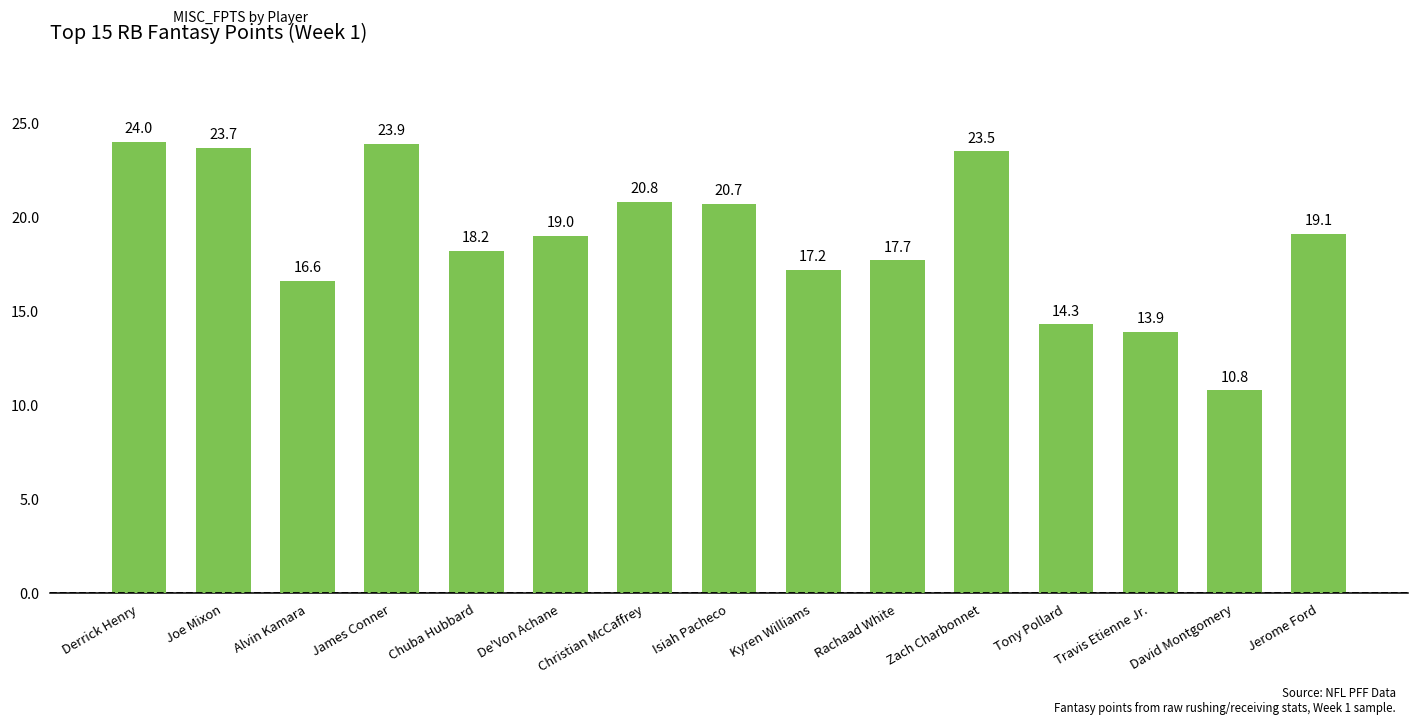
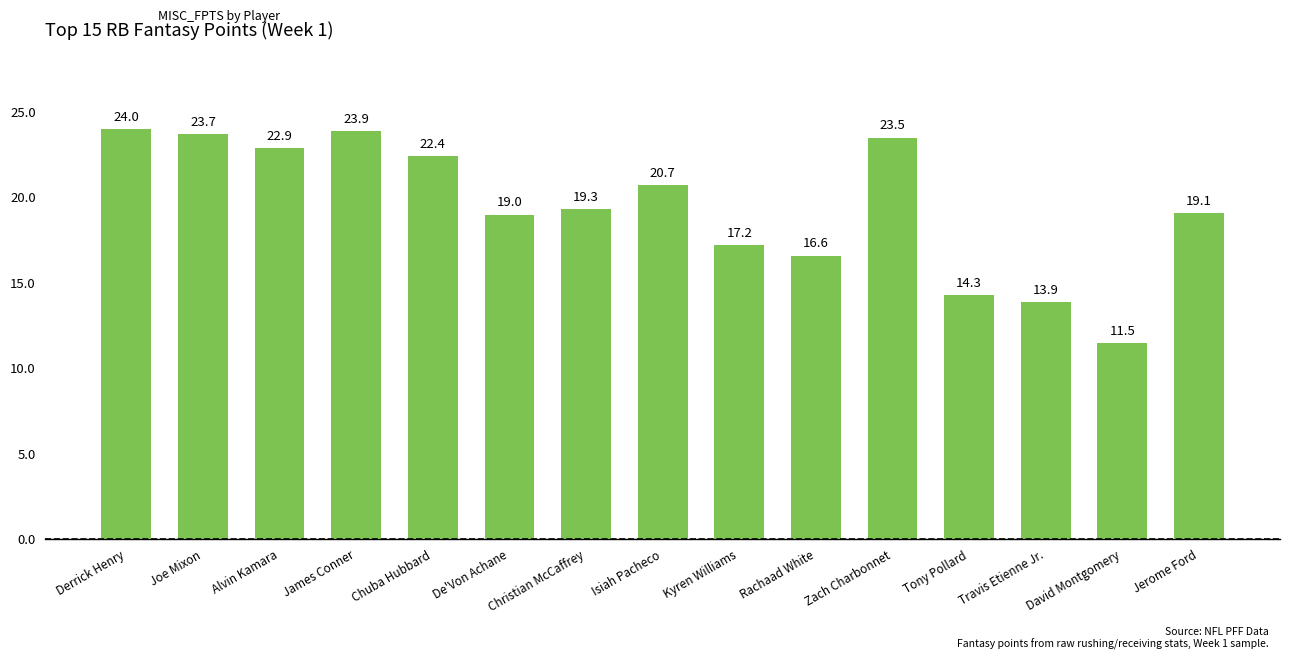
Alvin Kamara: 16.6 -> 22.9
Chuba Hubbard: 18.2 -> 22.4
Christian McCaffrey: 20.8 -> 19.3
Rachaad White: 17.7 -> 16.6
David Montgomery: 10.8 -> 11.5
